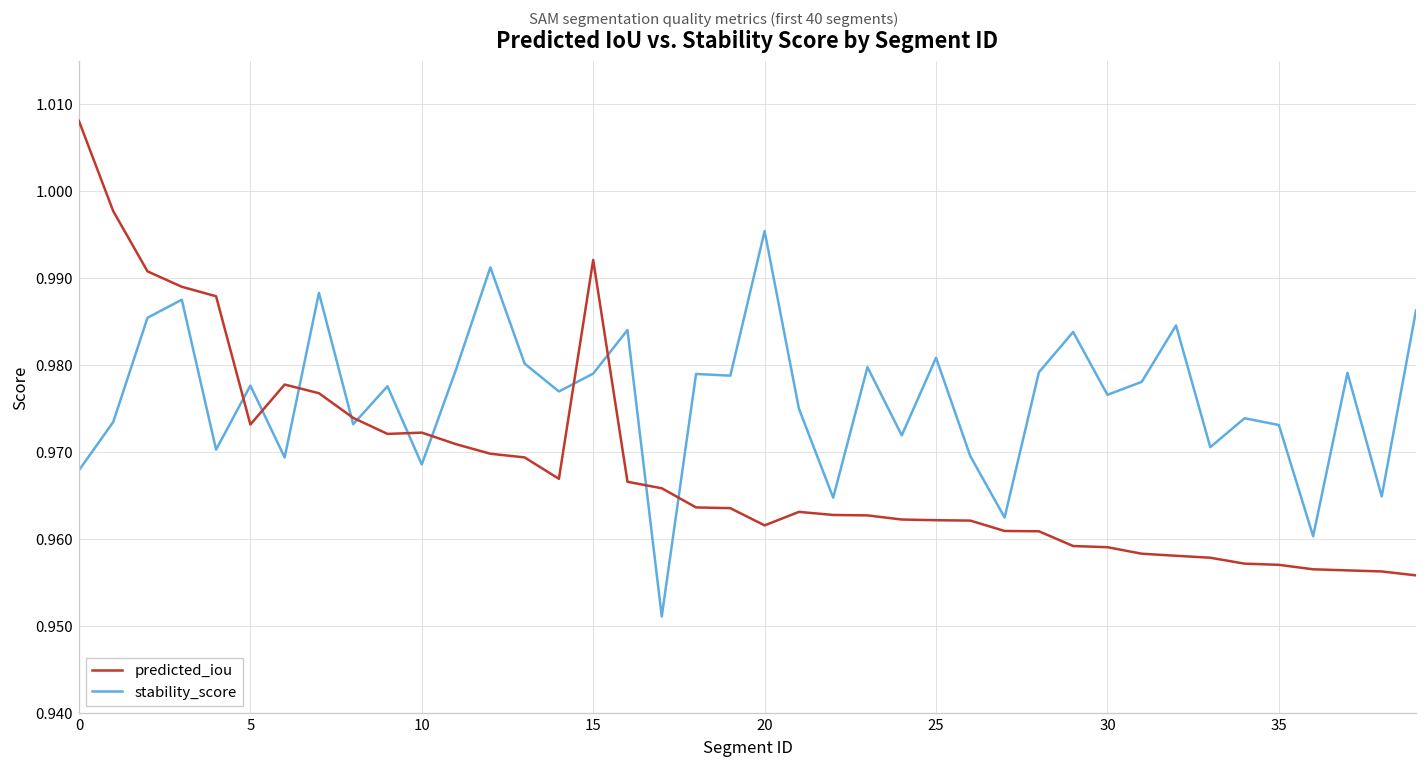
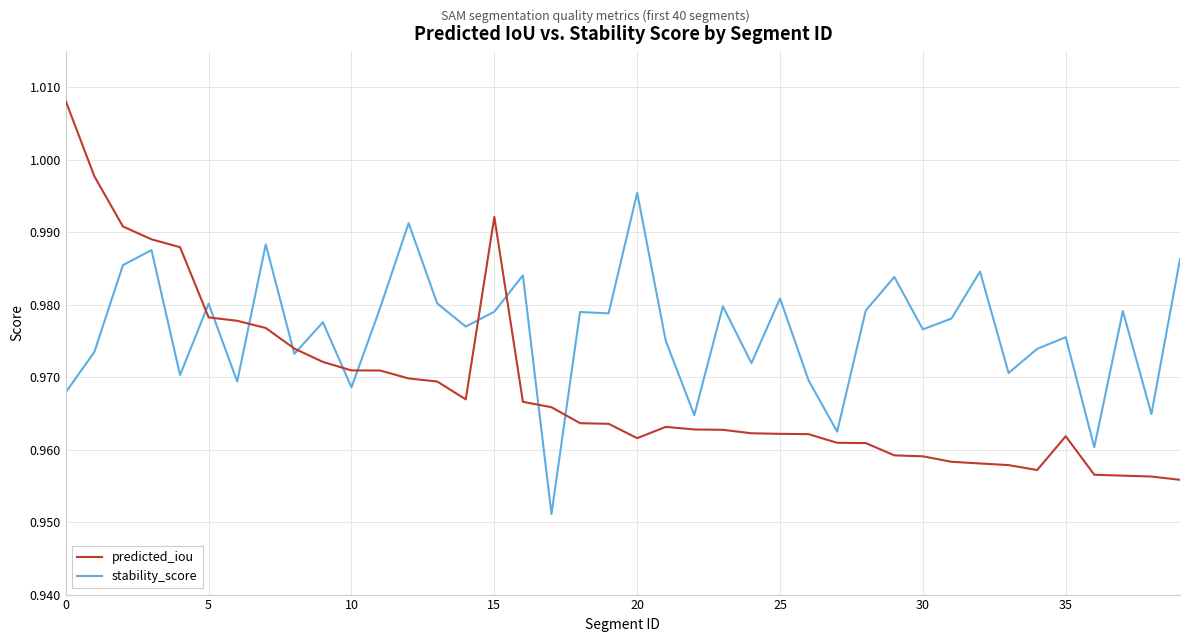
predicted_iou, 5: 0.973 -> 0.978
stability_score, 5: 0.978 -> 0.980
predicted_iou, 10: 0.972 -> 0.971
predicted_iou, 35: 0.957 -> 0.962
stability_score, 35: 0.973 -> 0.976
